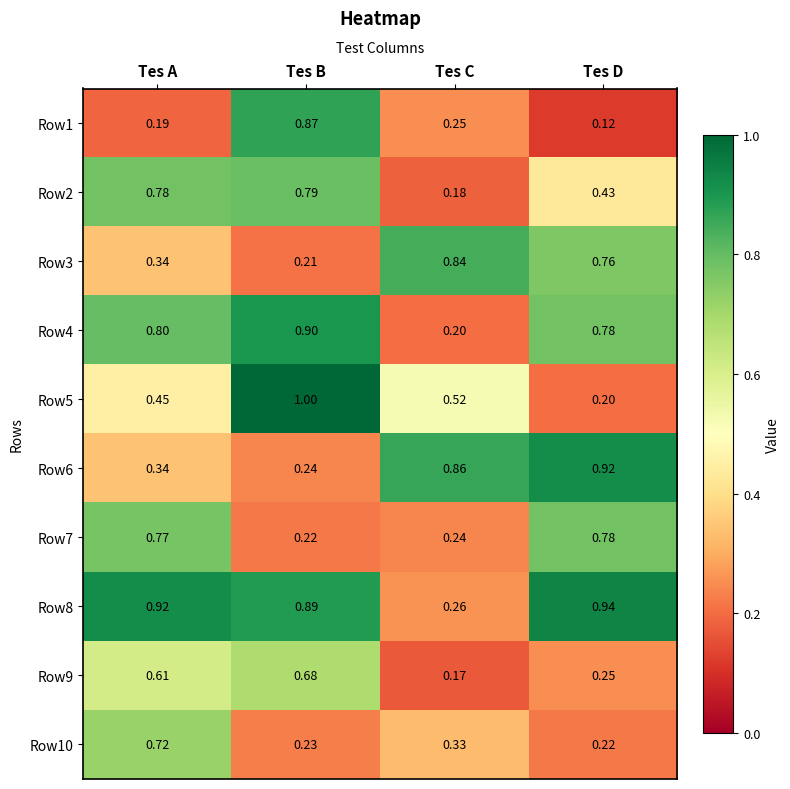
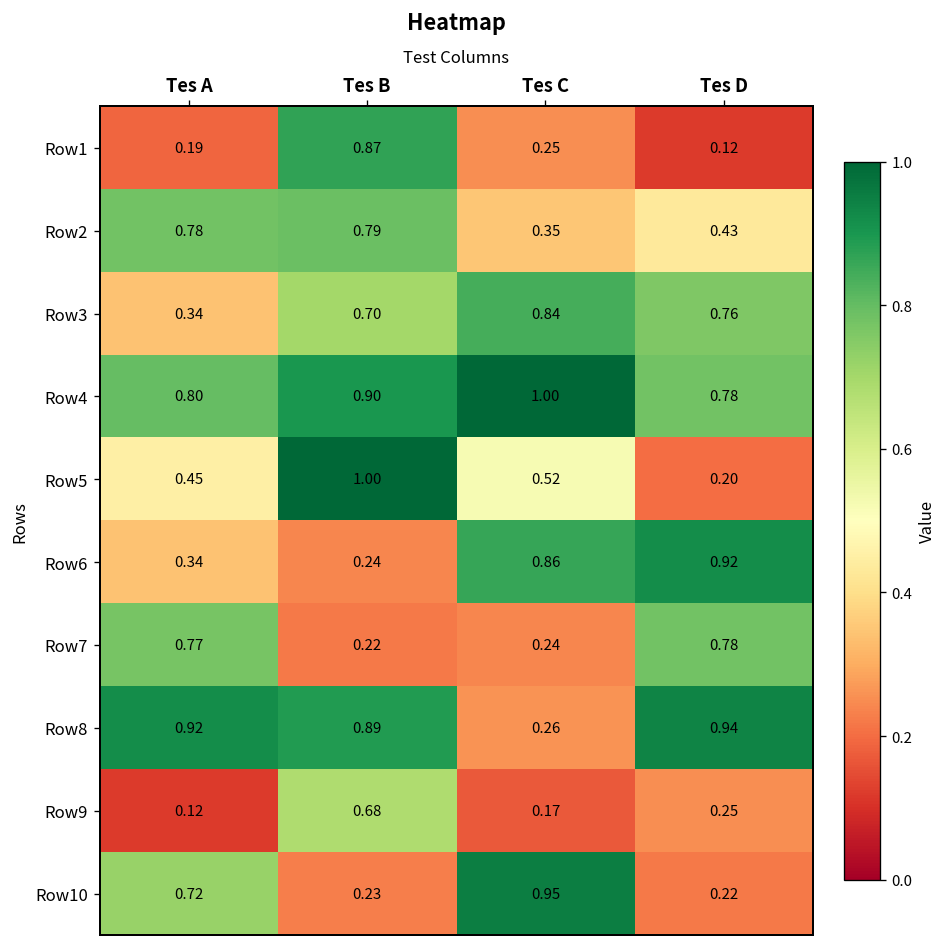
Row2, Tes C: 0.18 -> 0.35
Row3, Tes B: 0.21 -> 0.70
Row4, Tes C: 0.20 -> 1.00
Row9, Tes A: 0.61 -> 0.12
Row10, Tes C: 0.33 -> 0.95
